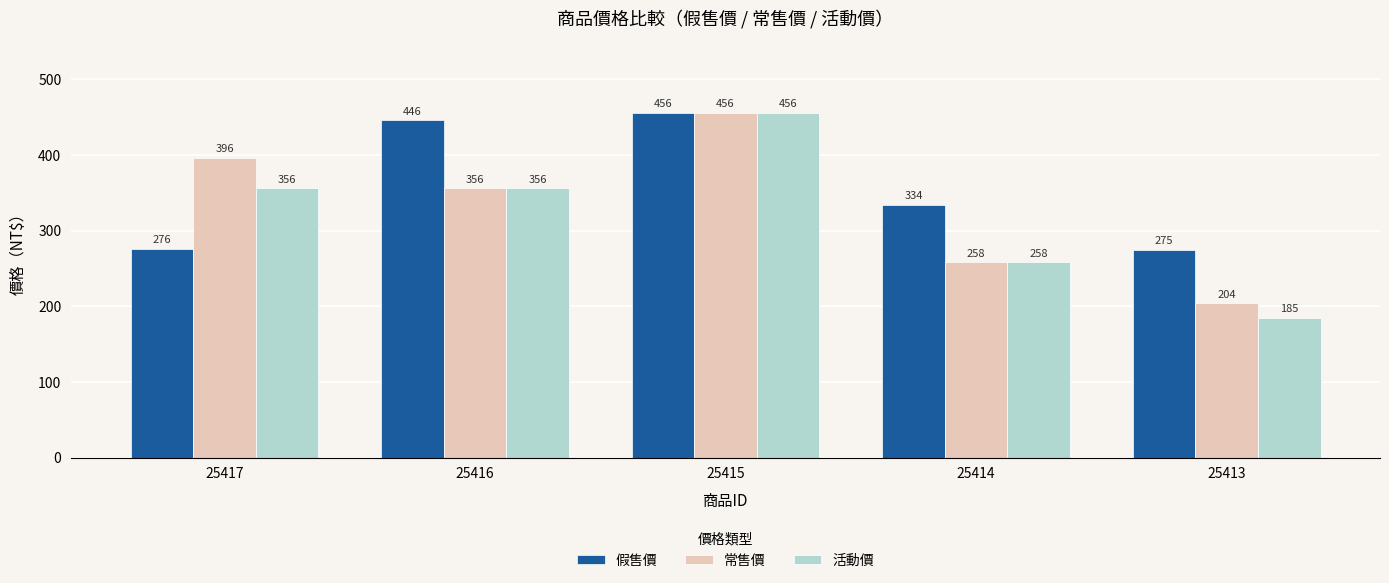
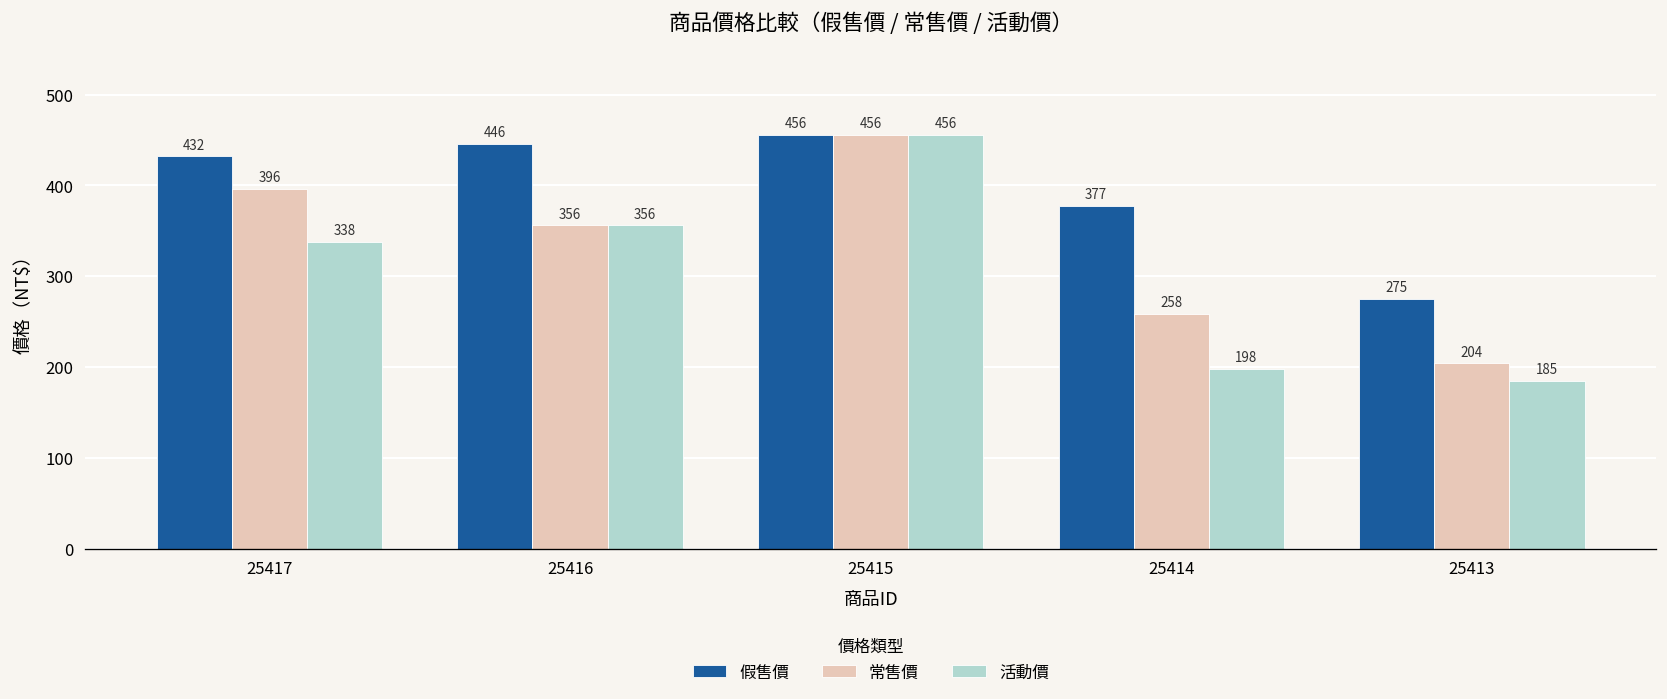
假售價, 25417: 276 -> 432
活動價, 25417: 356 -> 338
假售價, 25414: 334 -> 377
活動價, 25414: 258 -> 198
